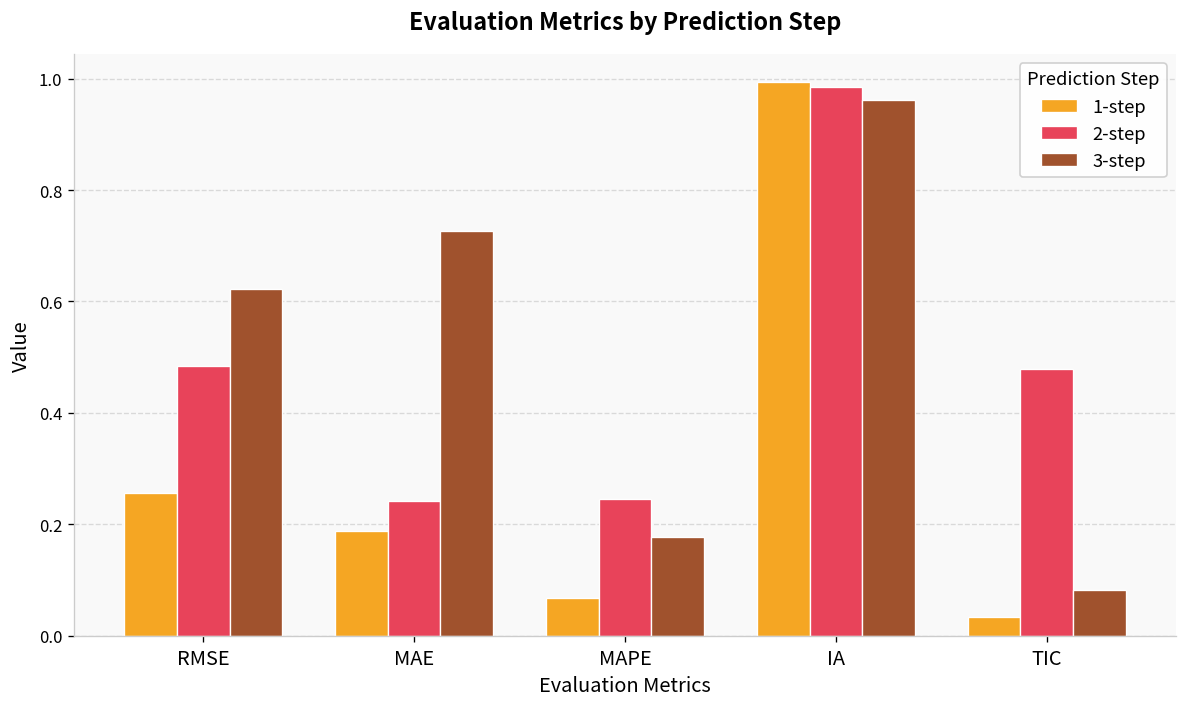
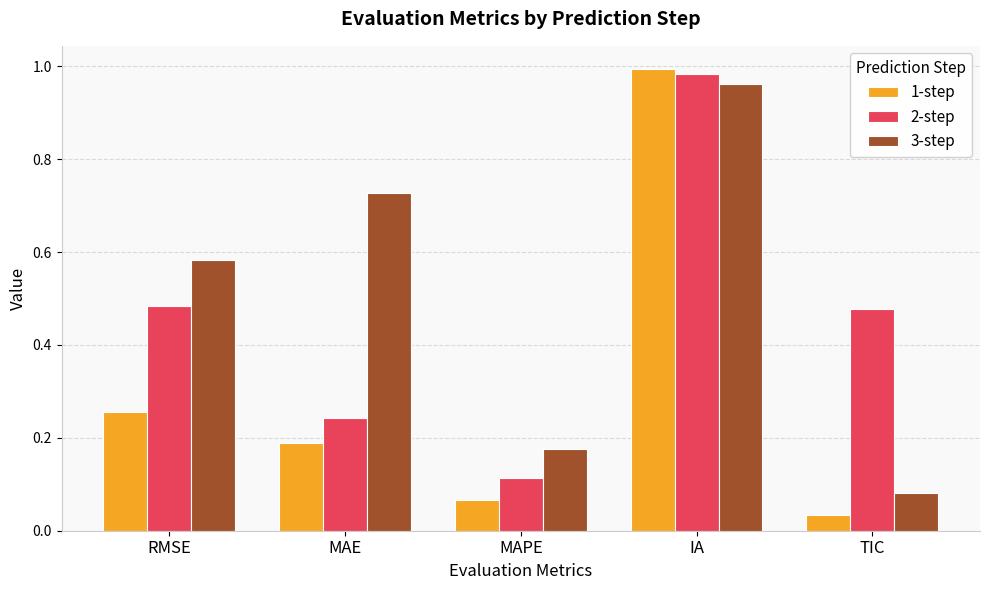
3-step, RMSE: 0.62 -> 0.58
2-step, MAPE: 0.25 -> 0.11
